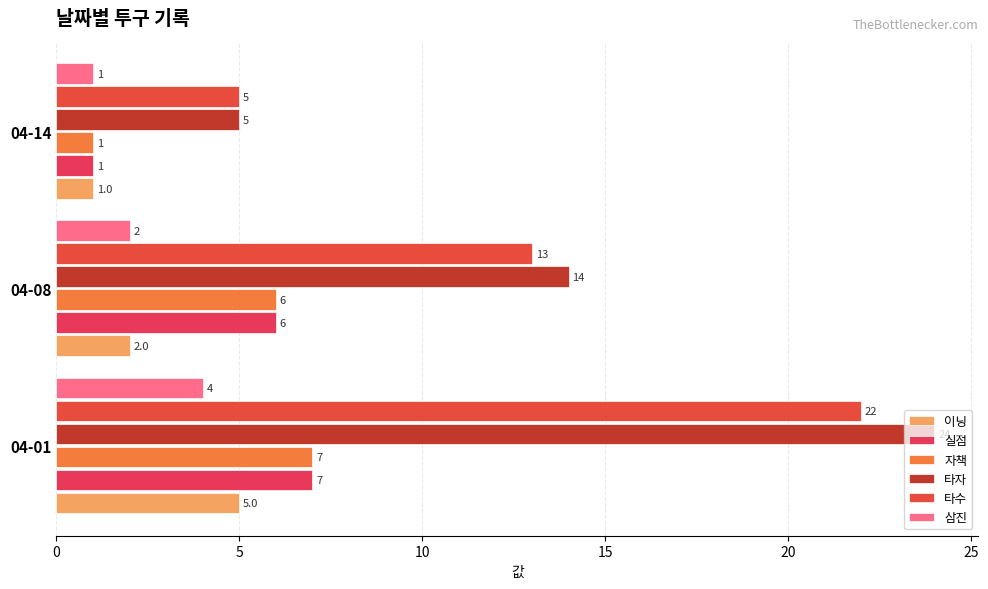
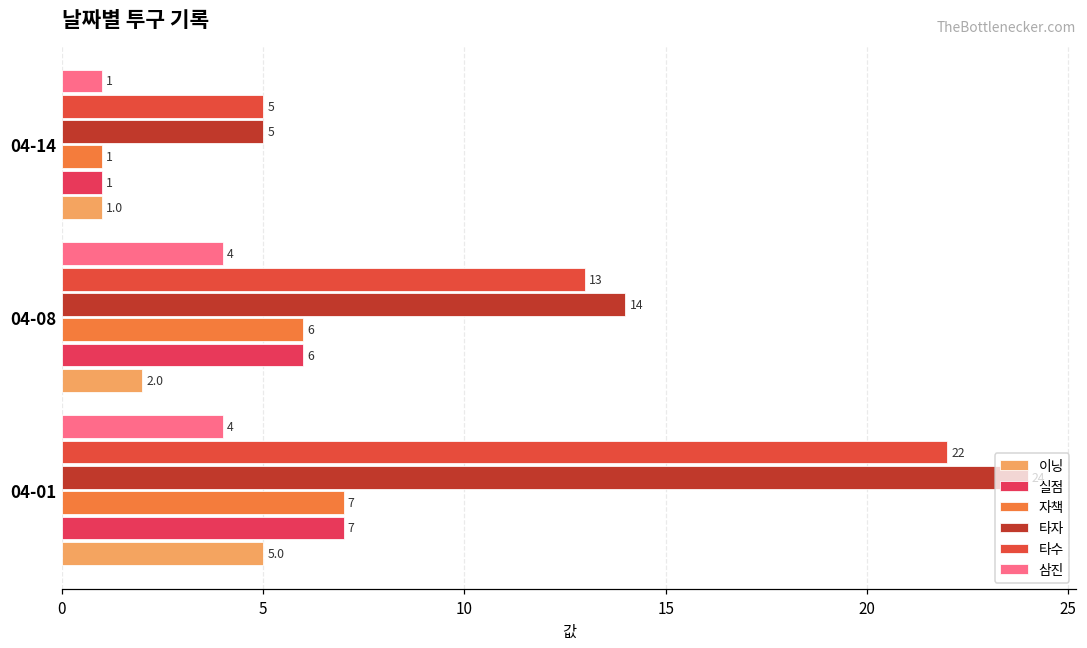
삼진, 04-08: 2 -> 4
